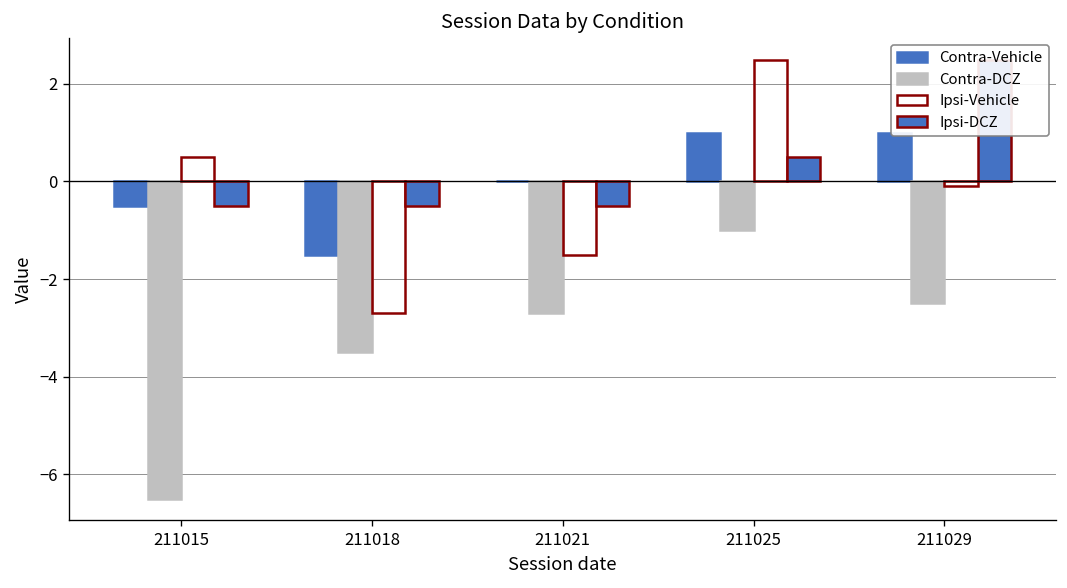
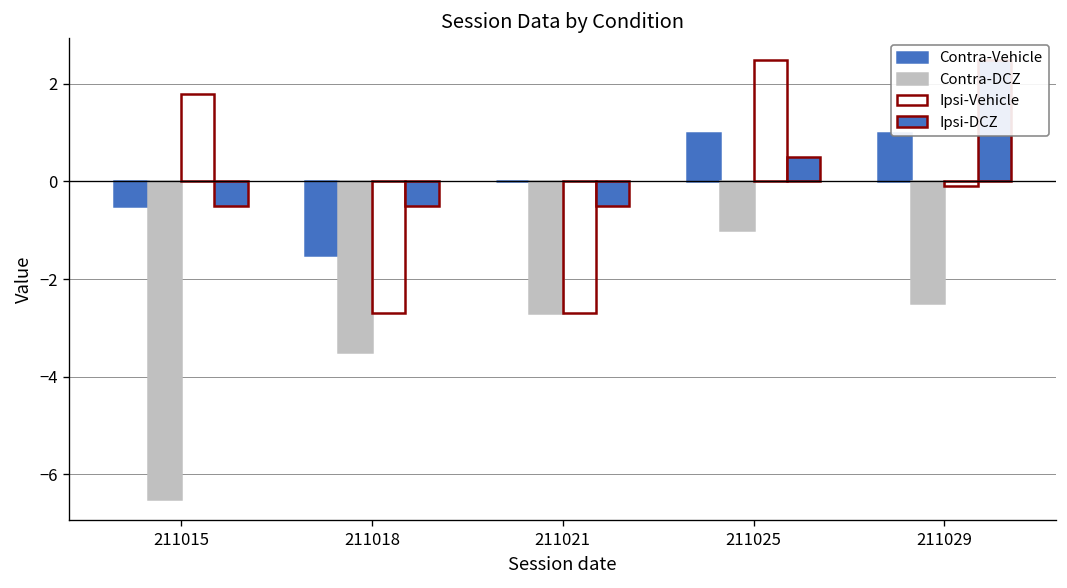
Ipsi-Vehicle, 211015: 0.5 -> 1.8
Ipsi-Vehicle, 211021: -1.5 -> -2.7
